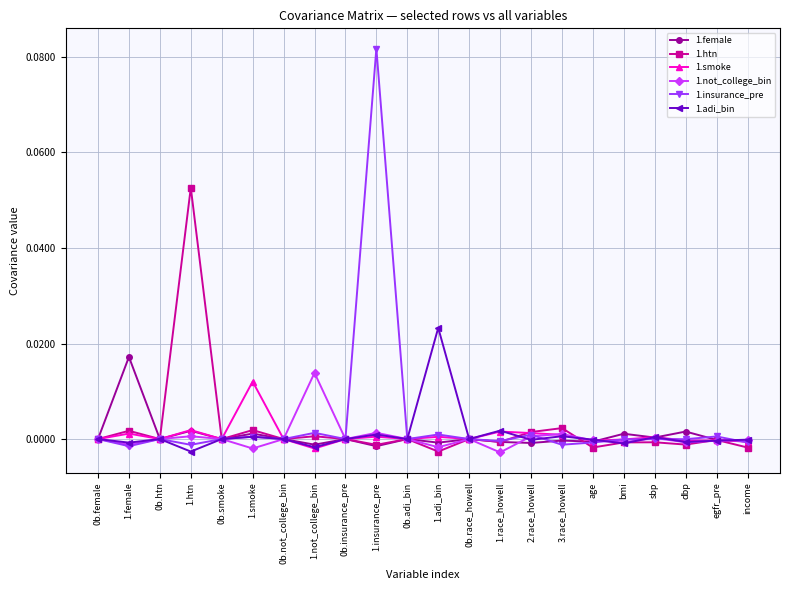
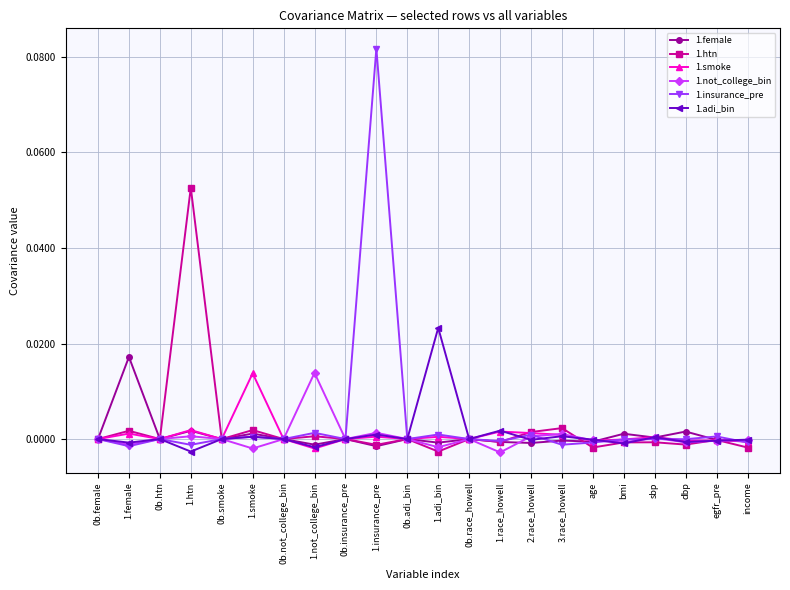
1.smoke, 1.smoke: 0.012 -> 0.014
